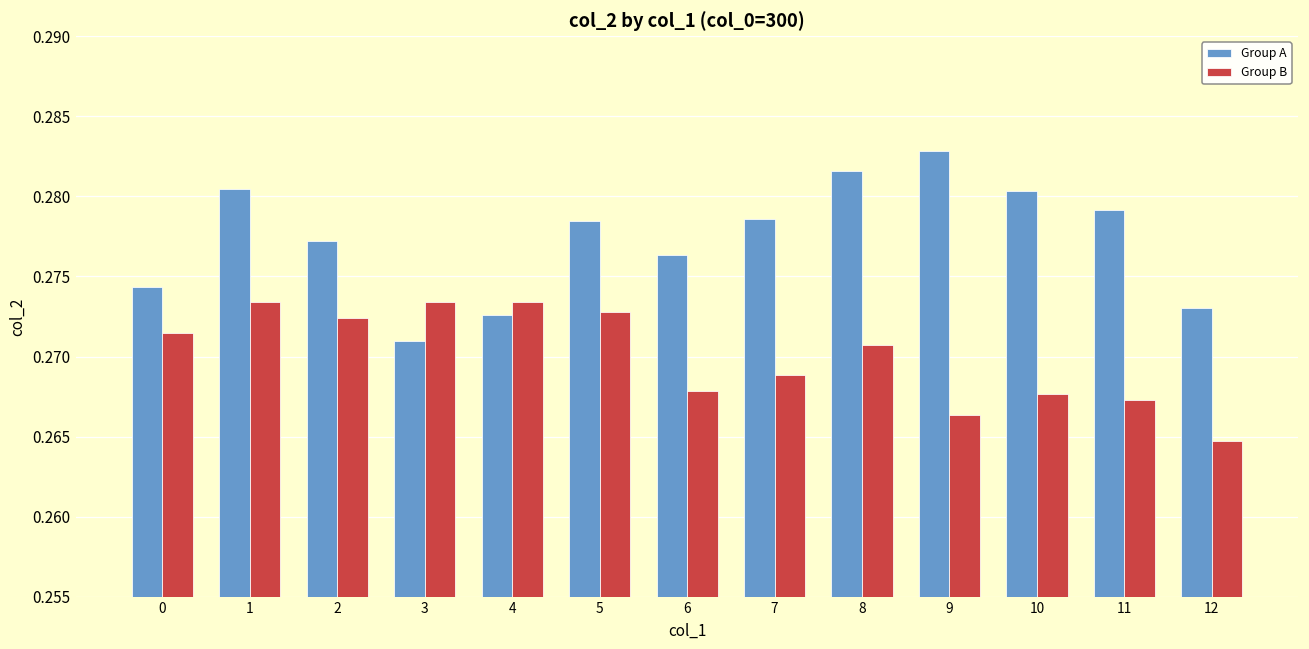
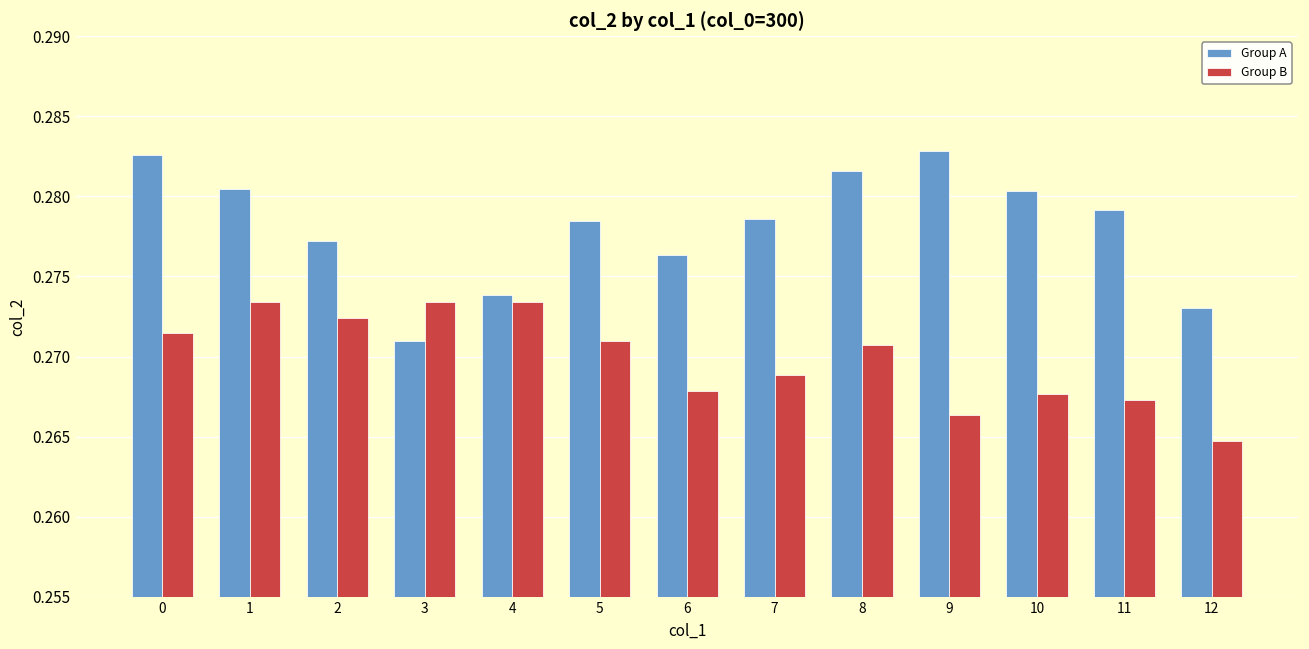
Group A, 0: 0.2744 -> 0.2826
Group A, 4: 0.2726 -> 0.2738
Group B, 5: 0.2728 -> 0.2710
